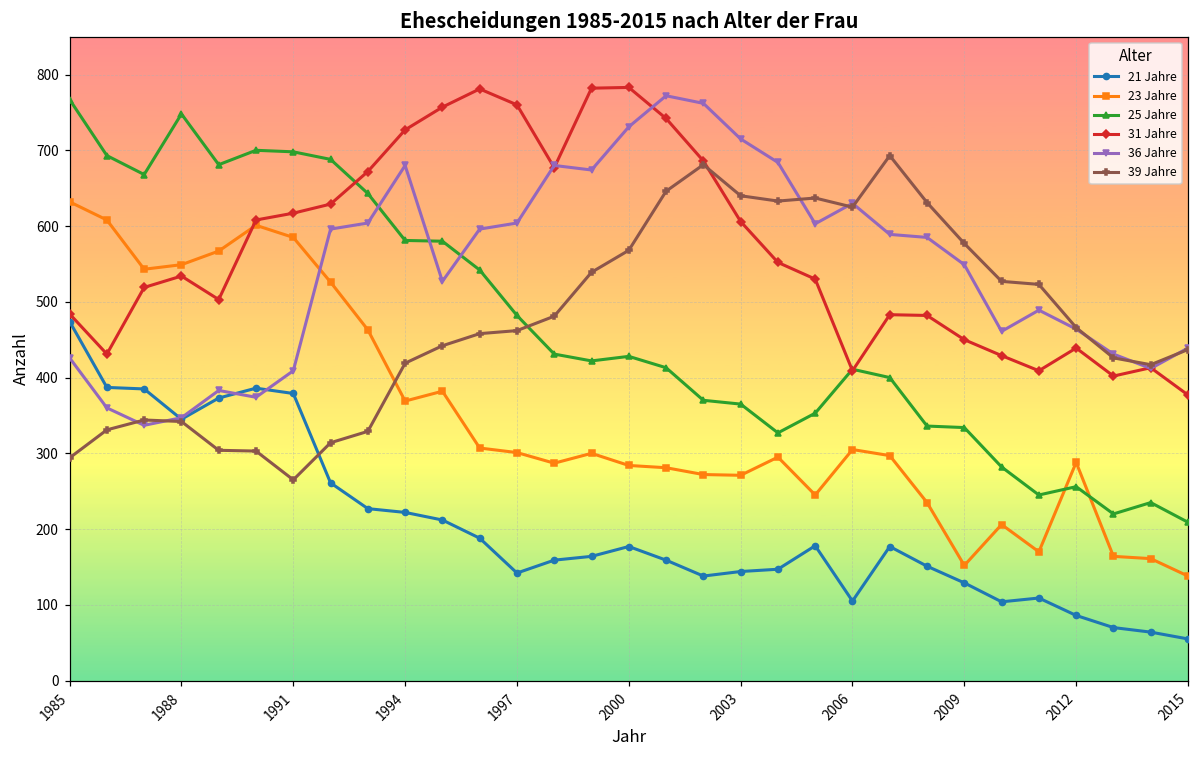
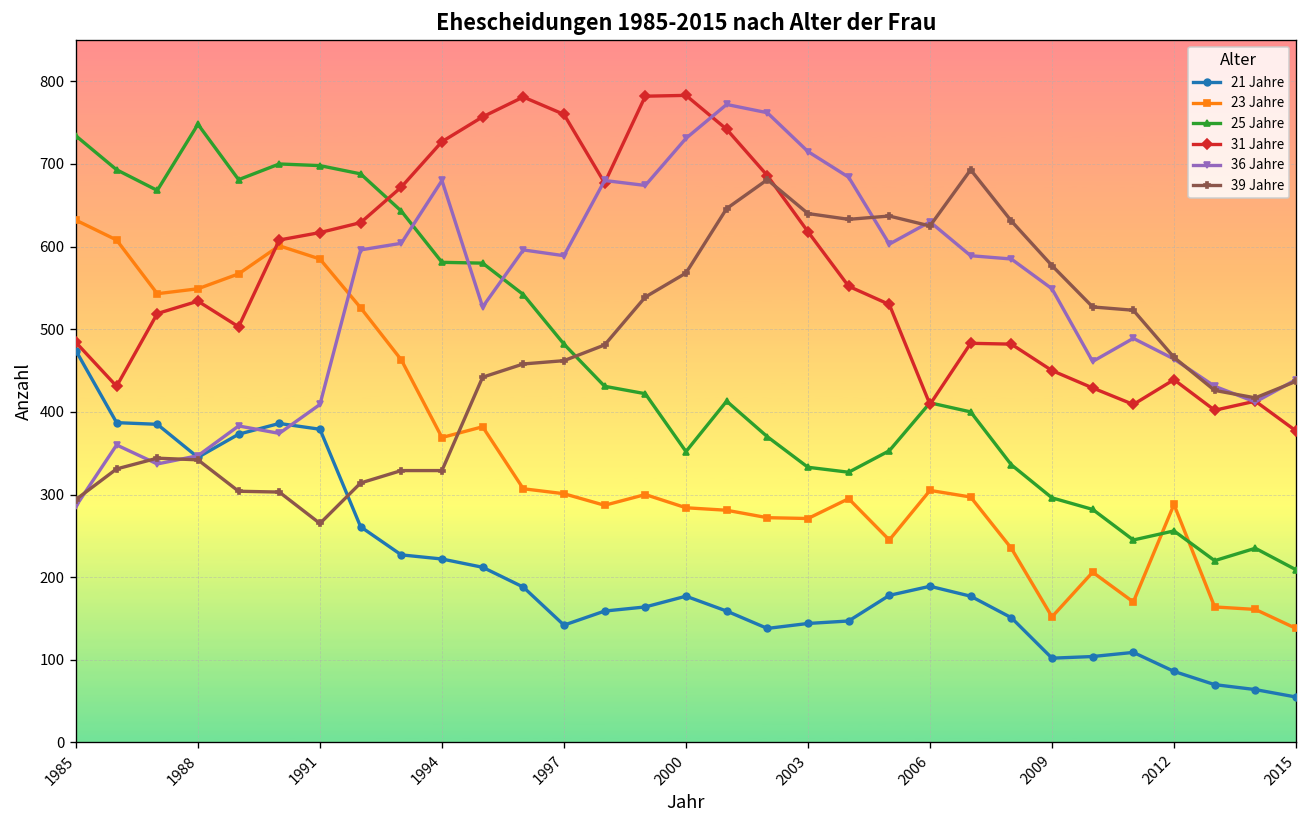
25 Jahre, 1985: 770 -> 730
36 Jahre, 1985: 430 -> 290
39 Jahre, 1994: 420 -> 330
36 Jahre, 1997: 600 -> 590
25 Jahre, 2000: 430 -> 350
25 Jahre, 2003: 370 -> 330
31 Jahre, 2003: 610 -> 620
21 Jahre, 2006: 110 -> 190
21 Jahre, 2009: 130 -> 100
25 Jahre, 2009: 330 -> 300
